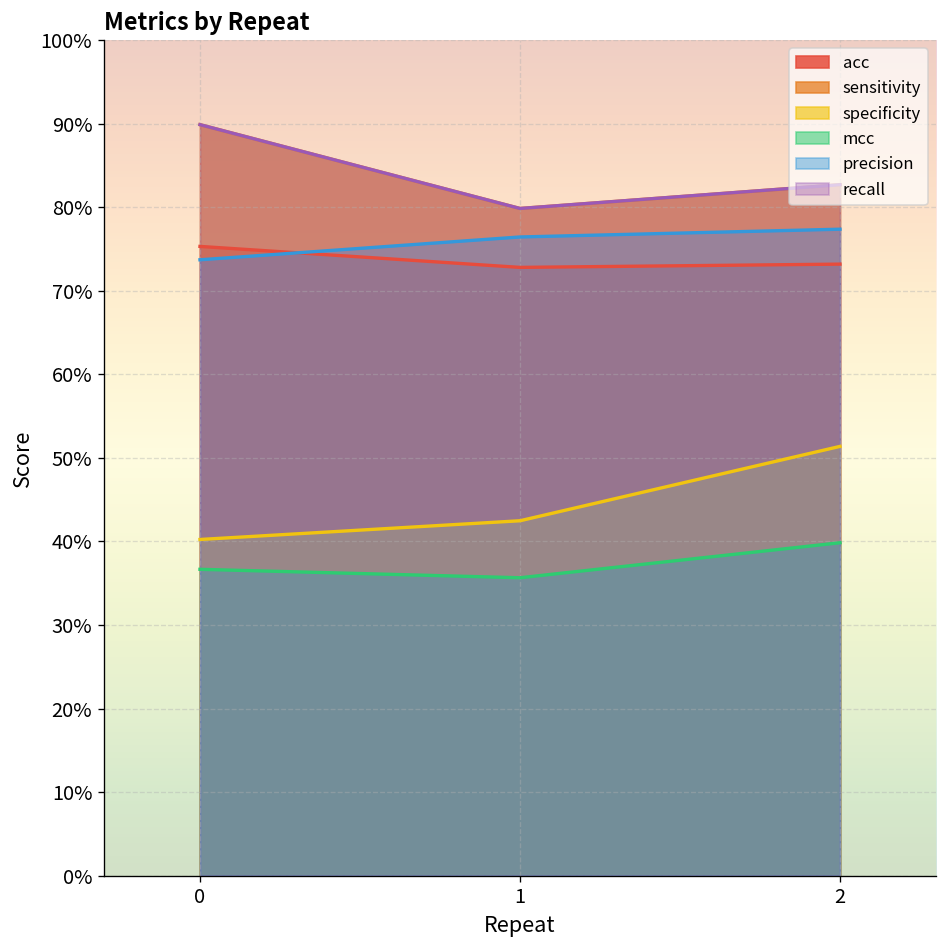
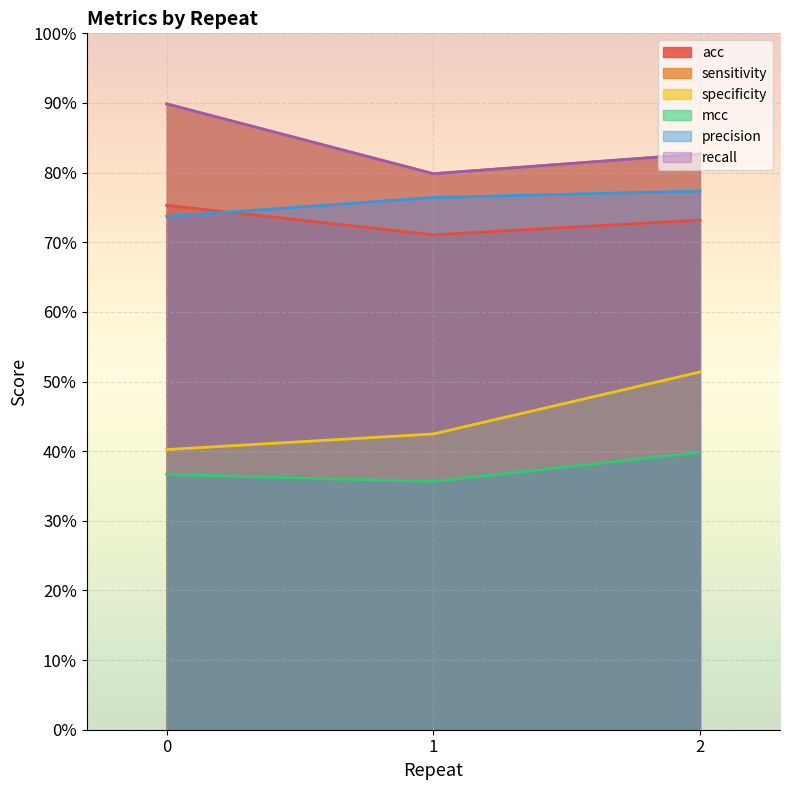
acc, 1: 73% -> 71%
